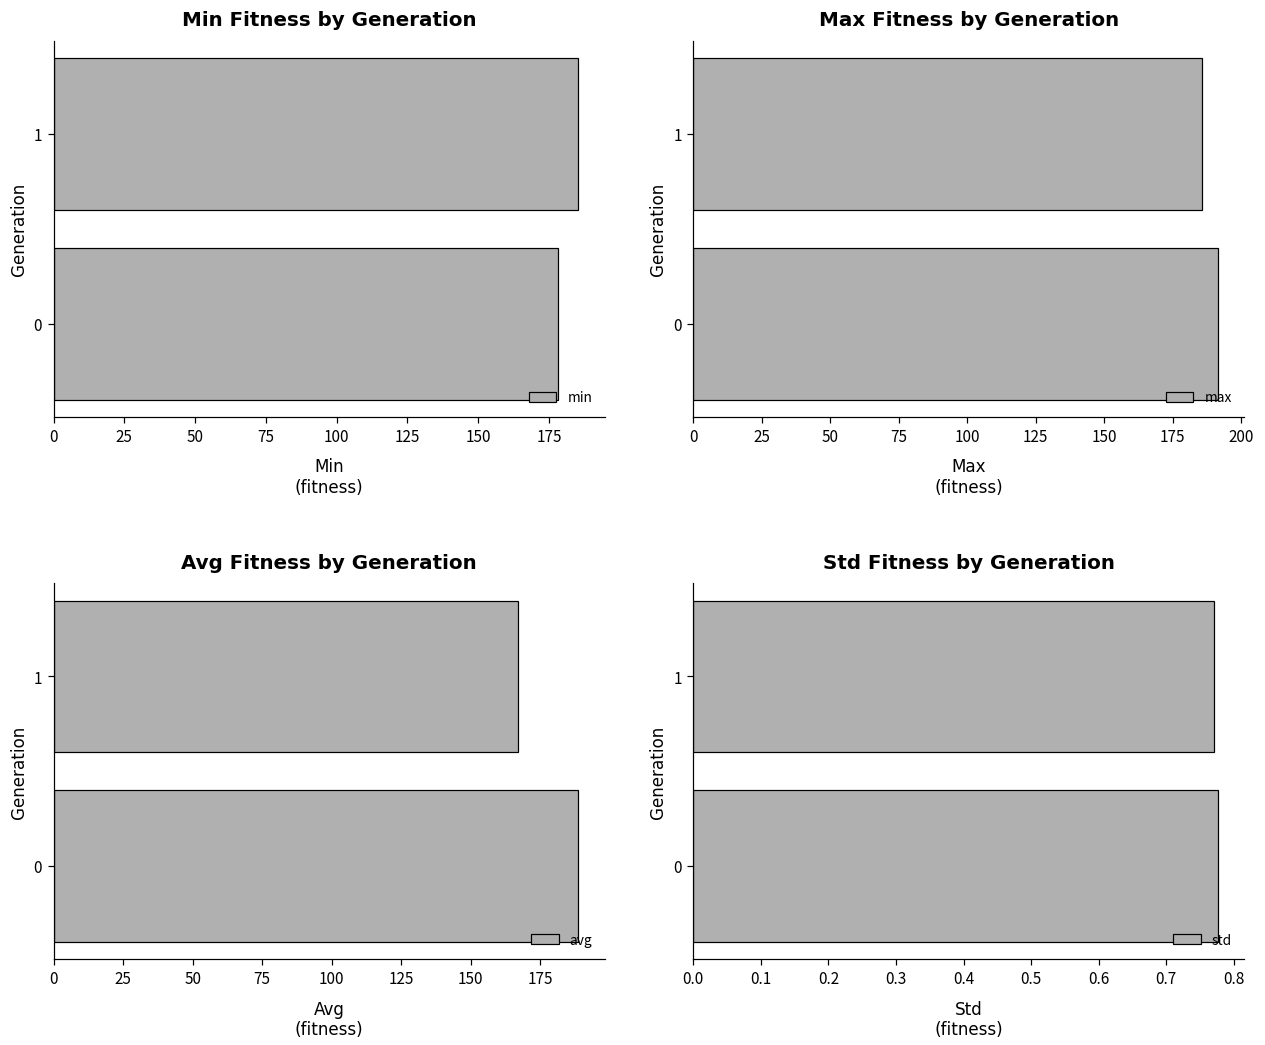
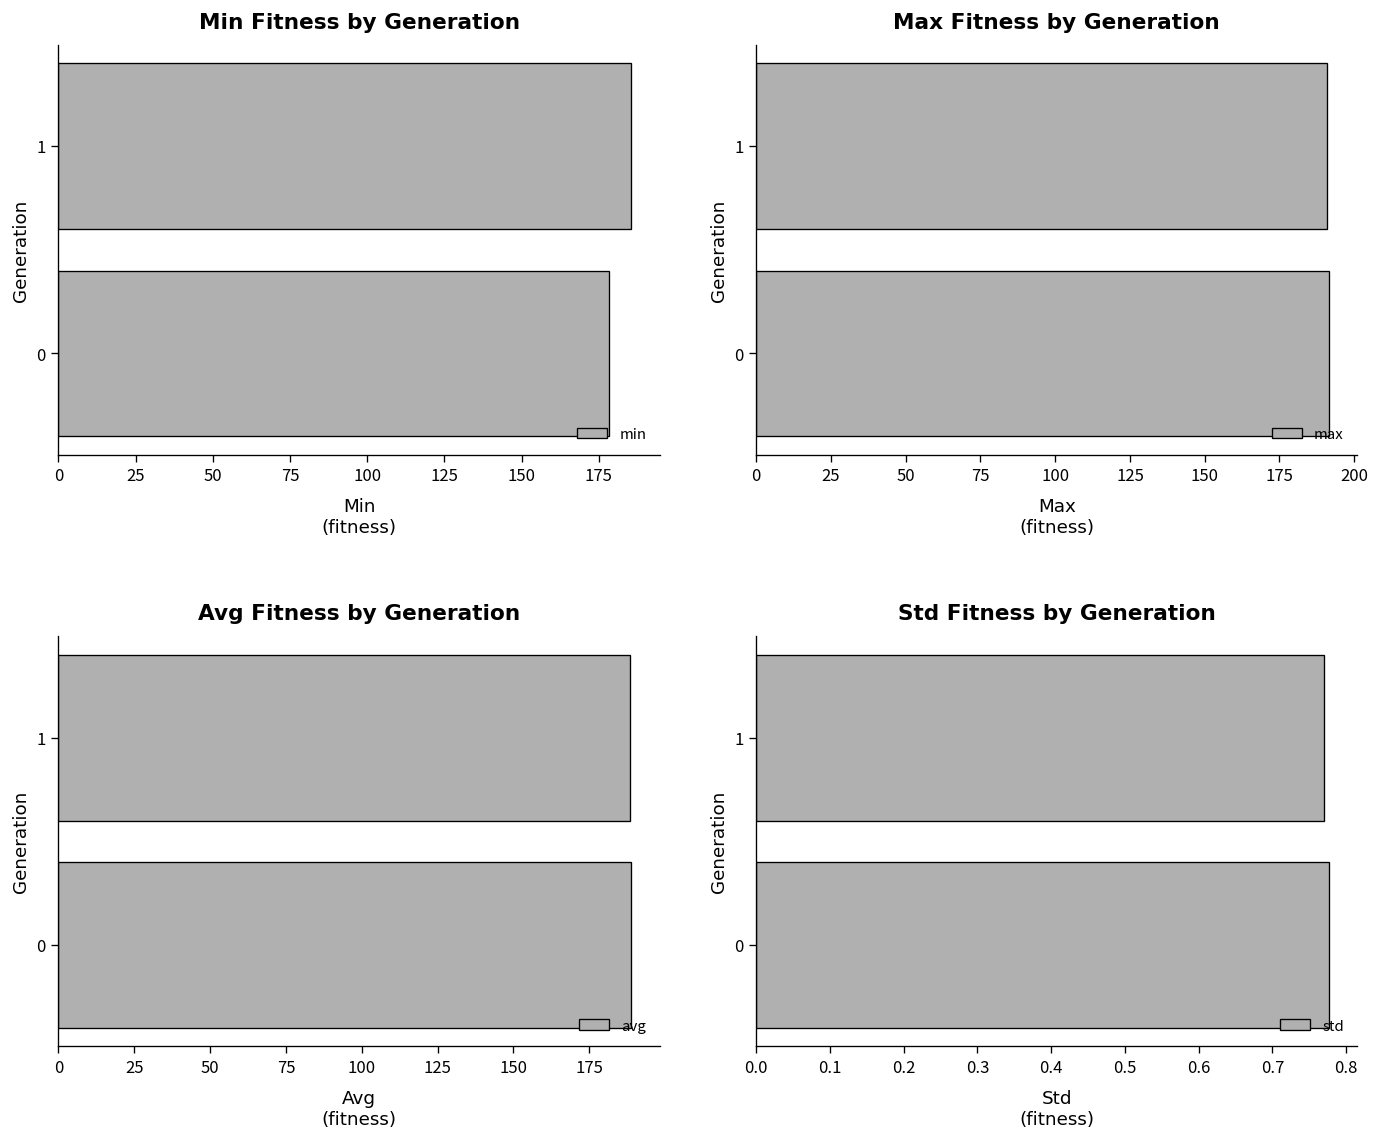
Max Fitness by Generation, 1: 186 -> 191
Avg Fitness by Generation, 1: 167 -> 188
